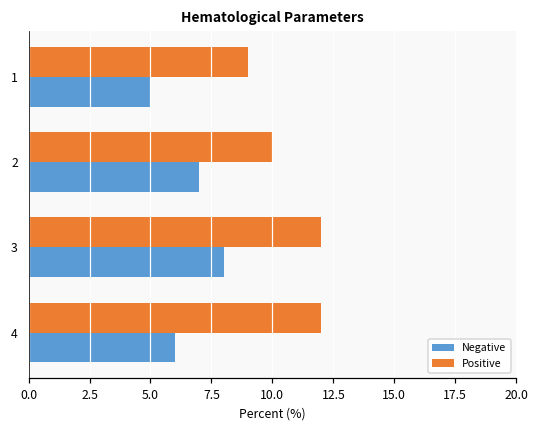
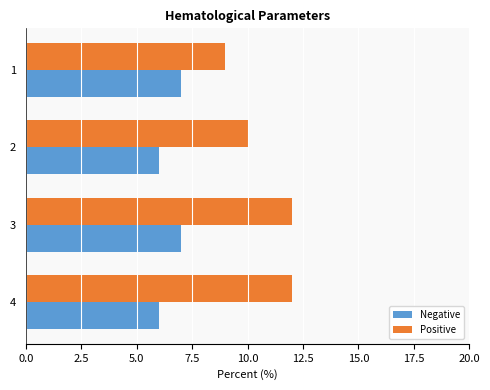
Negative, 1: 5 -> 7
Negative, 2: 7 -> 6
Negative, 3: 8 -> 7
